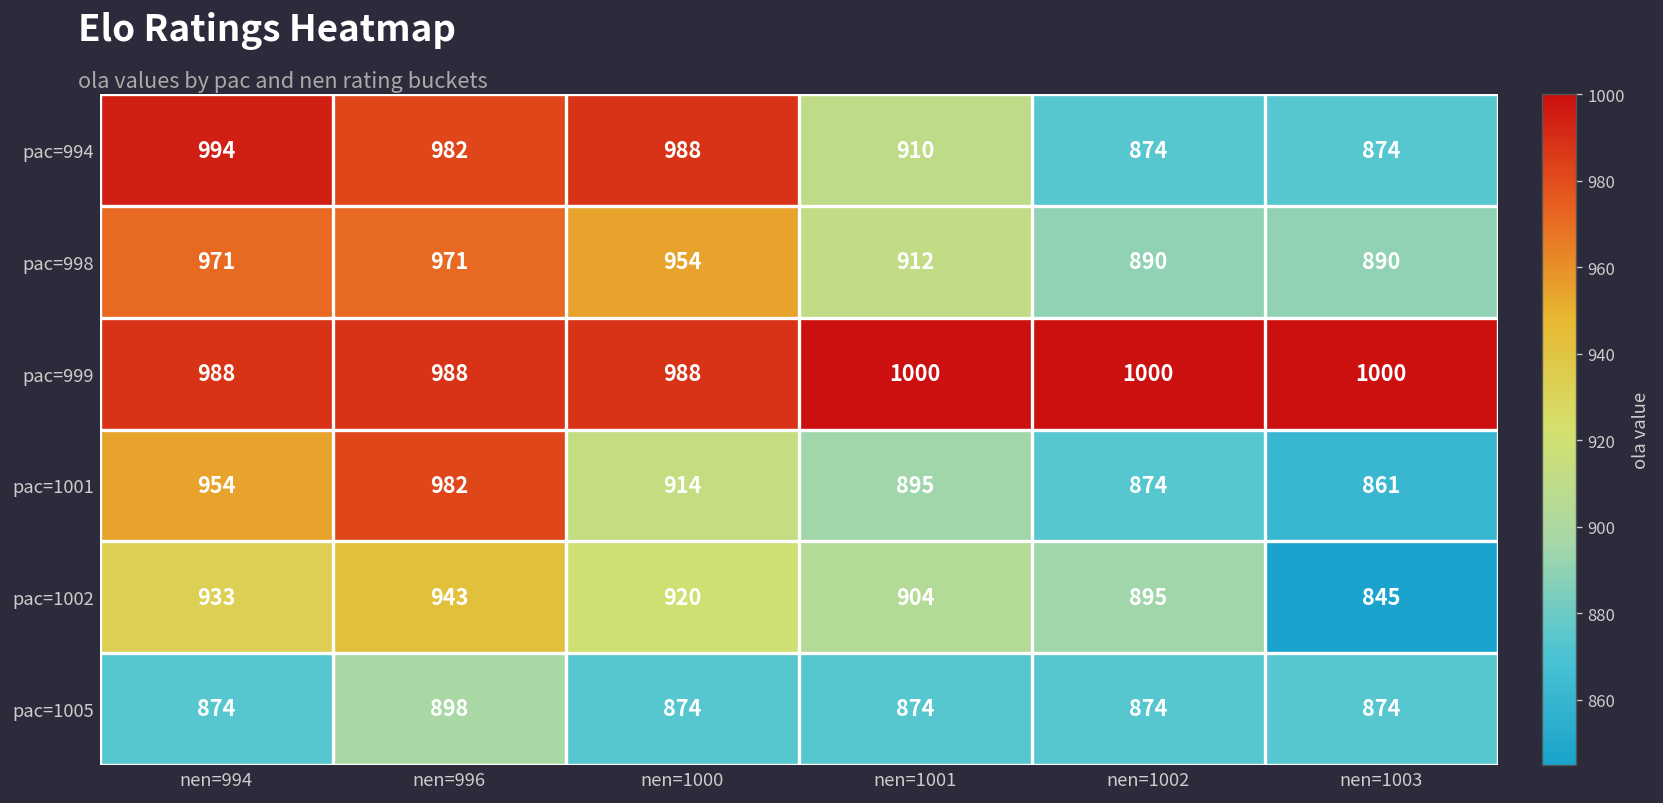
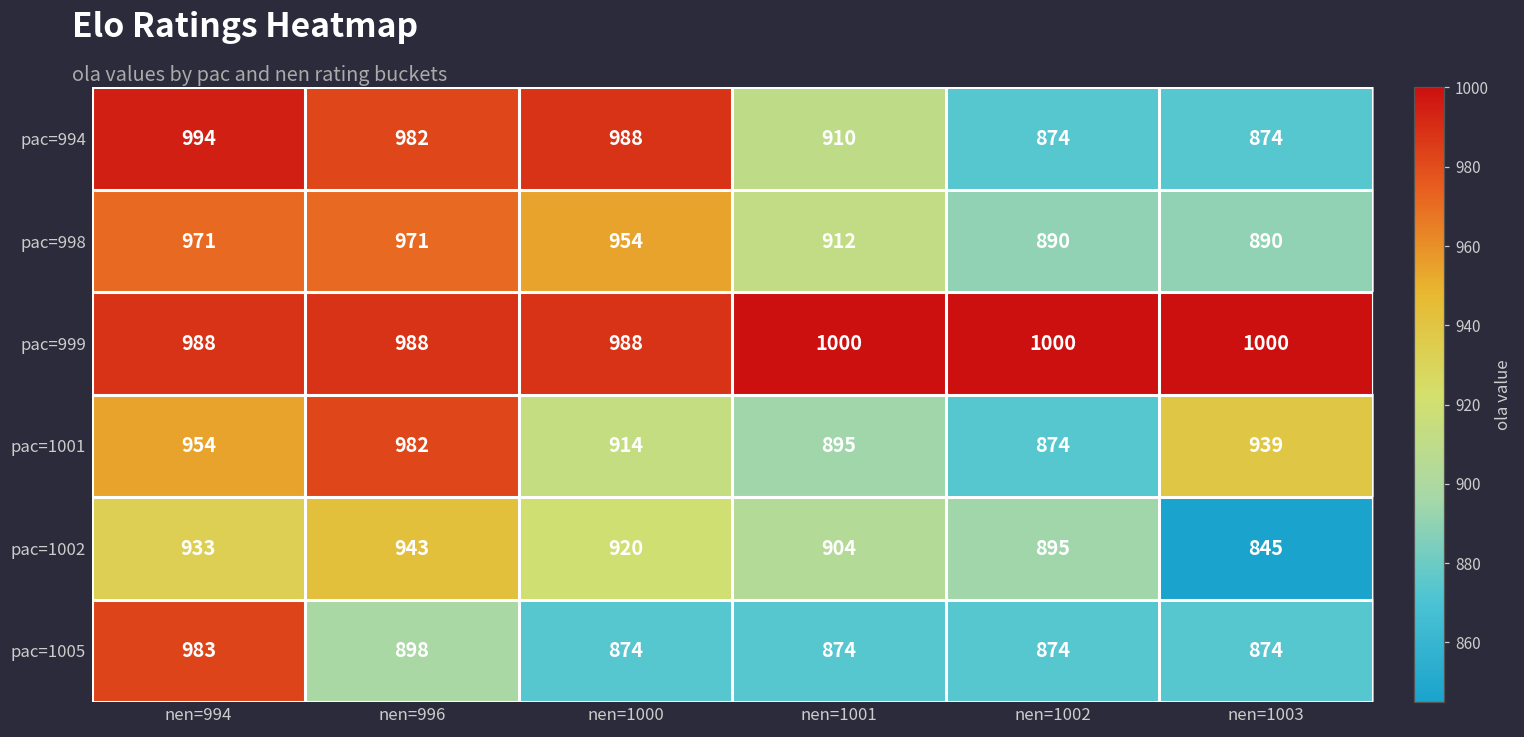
pac=1001, nen=1003: 861 -> 939
pac=1005, nen=994: 874 -> 983
